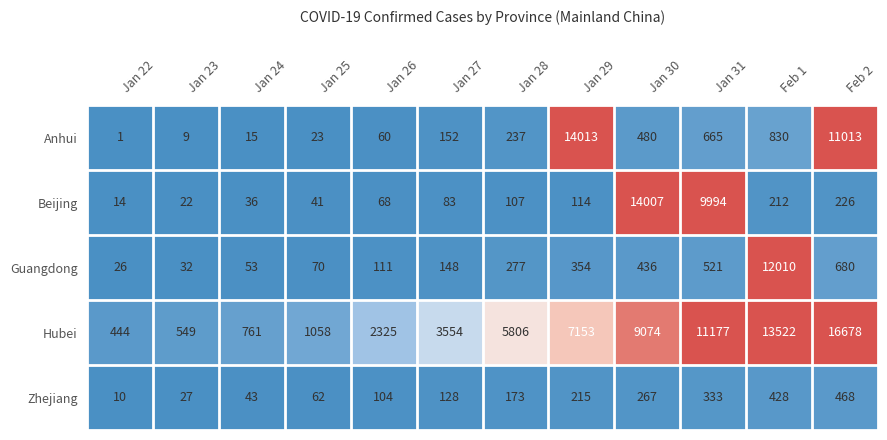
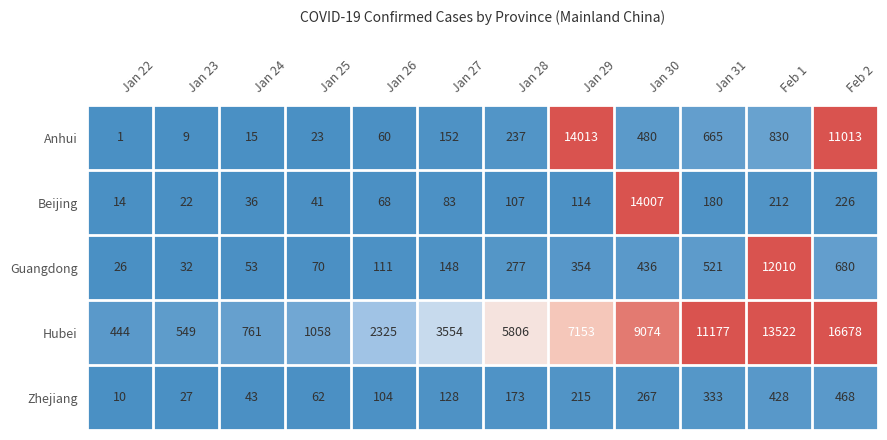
Beijing, Jan 31: 9994 -> 180
